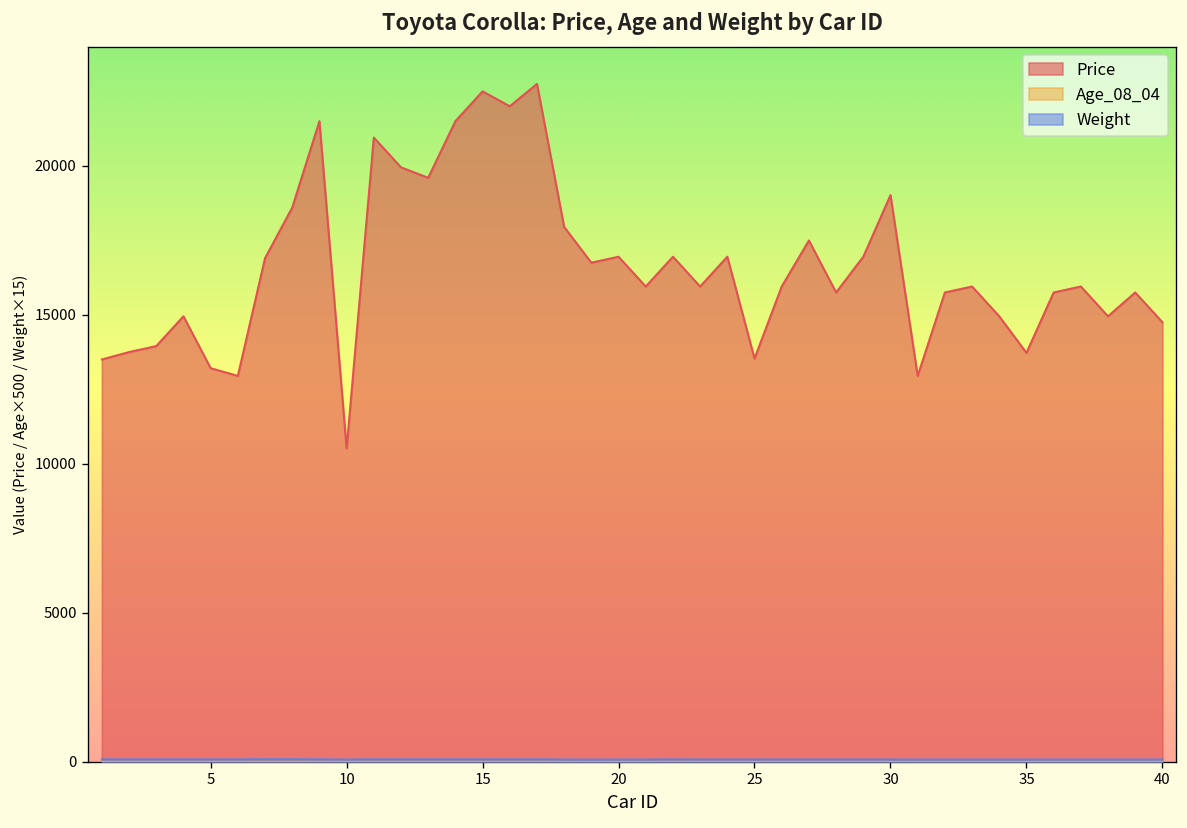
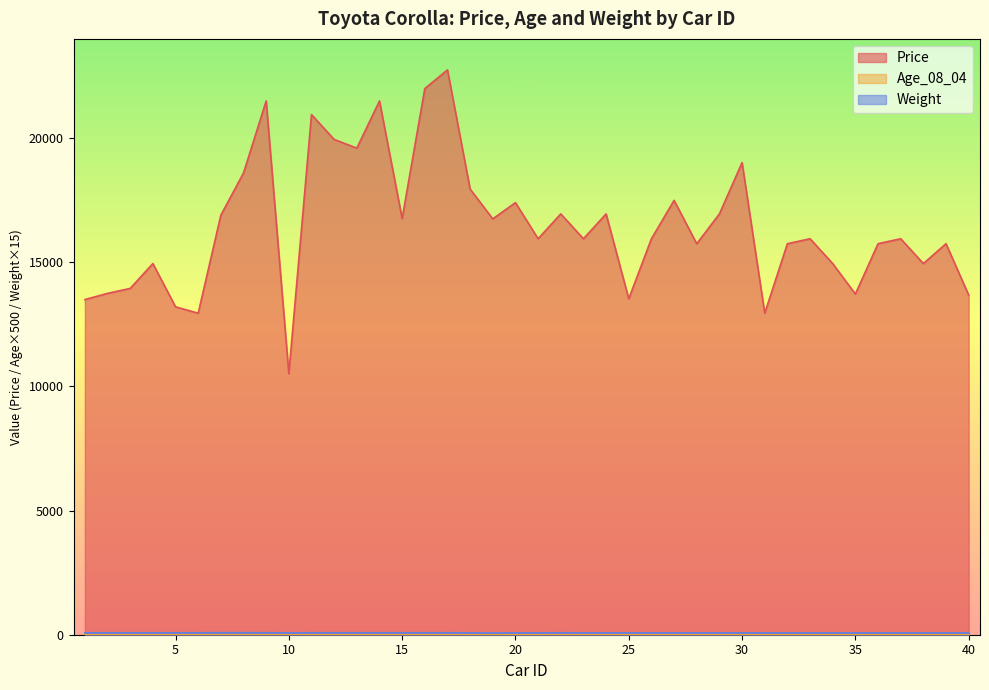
Price, 15: 22500 -> 16800
Price, 20: 17000 -> 17400
Price, 40: 14800 -> 13700
